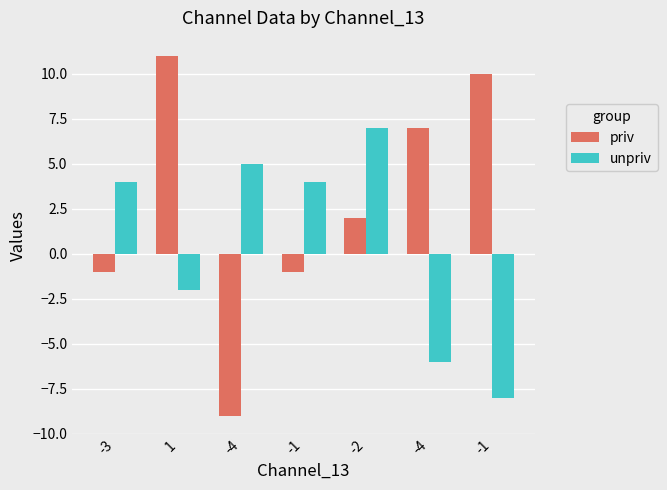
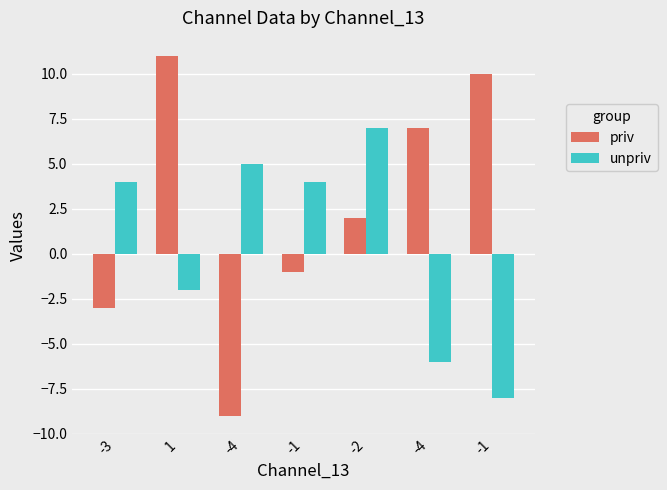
priv, -3: -1 -> -3
